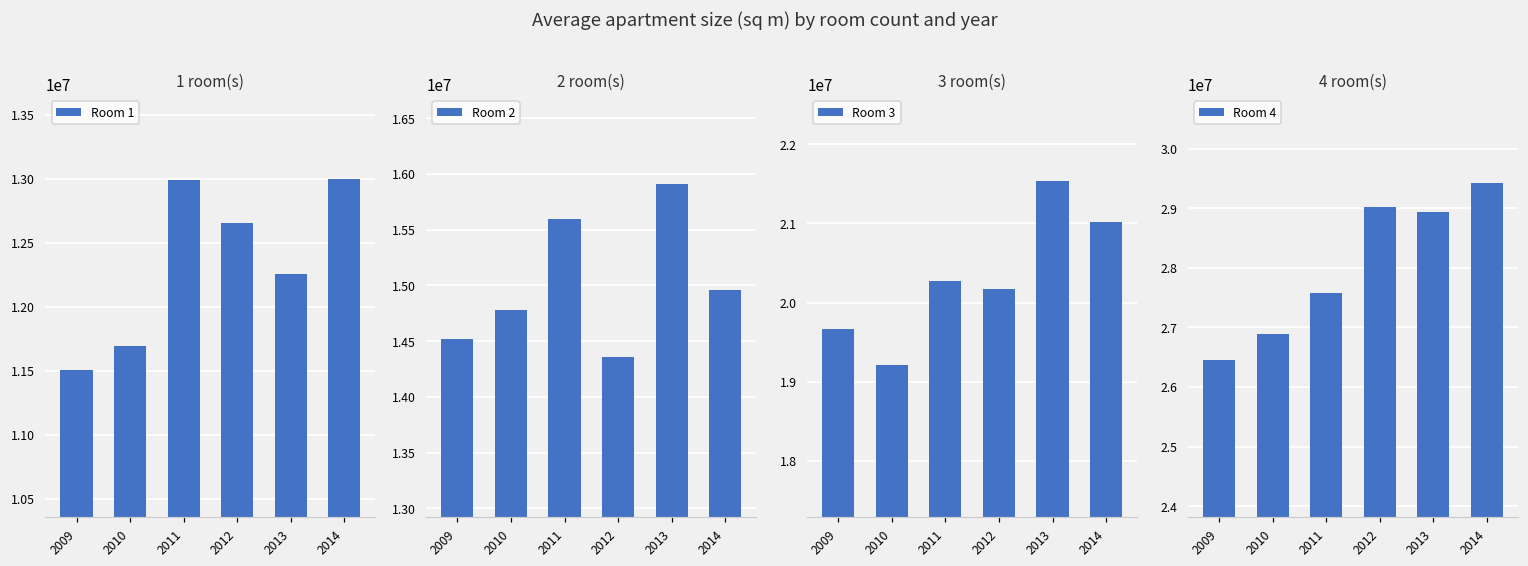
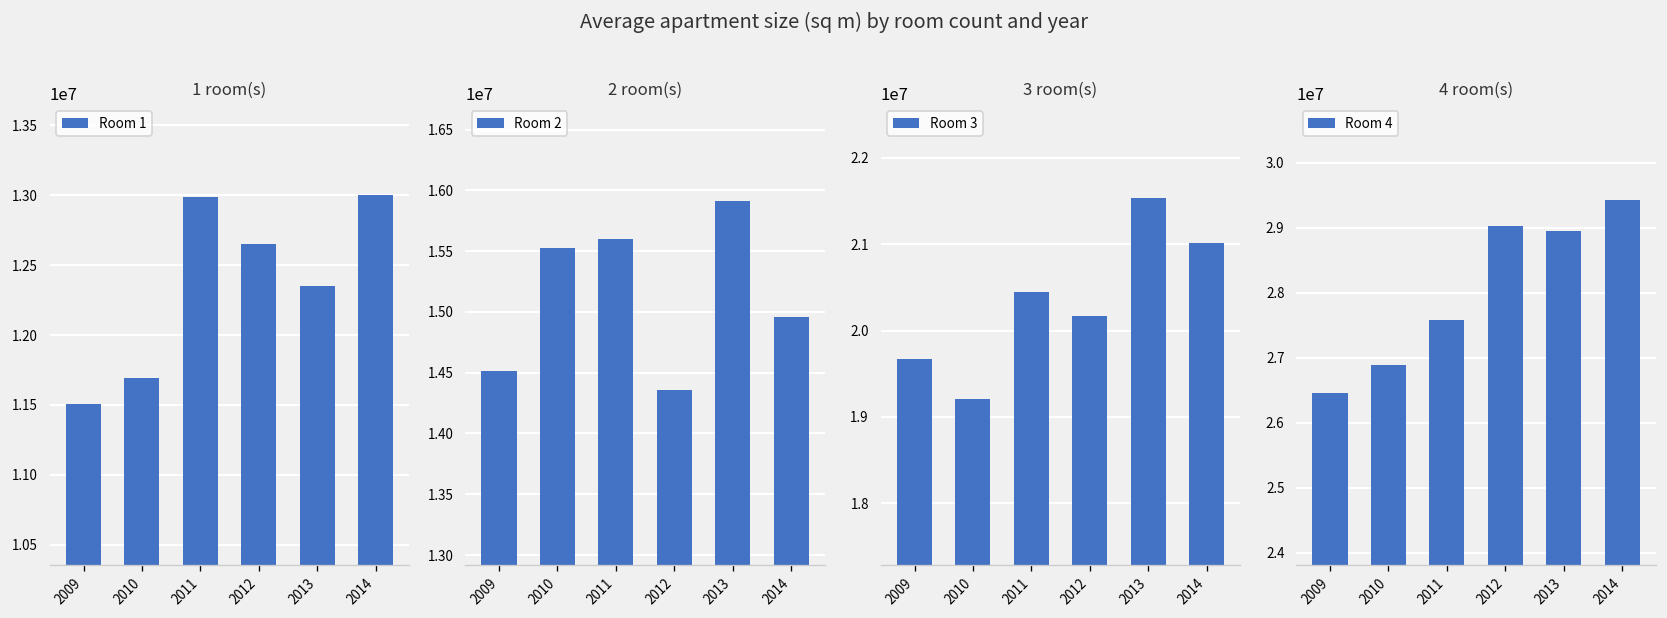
1 room(s), 2013: 12250000 -> 12350000
2 room(s), 2010: 14780000 -> 15520000
3 room(s), 2011: 20300000 -> 20400000
